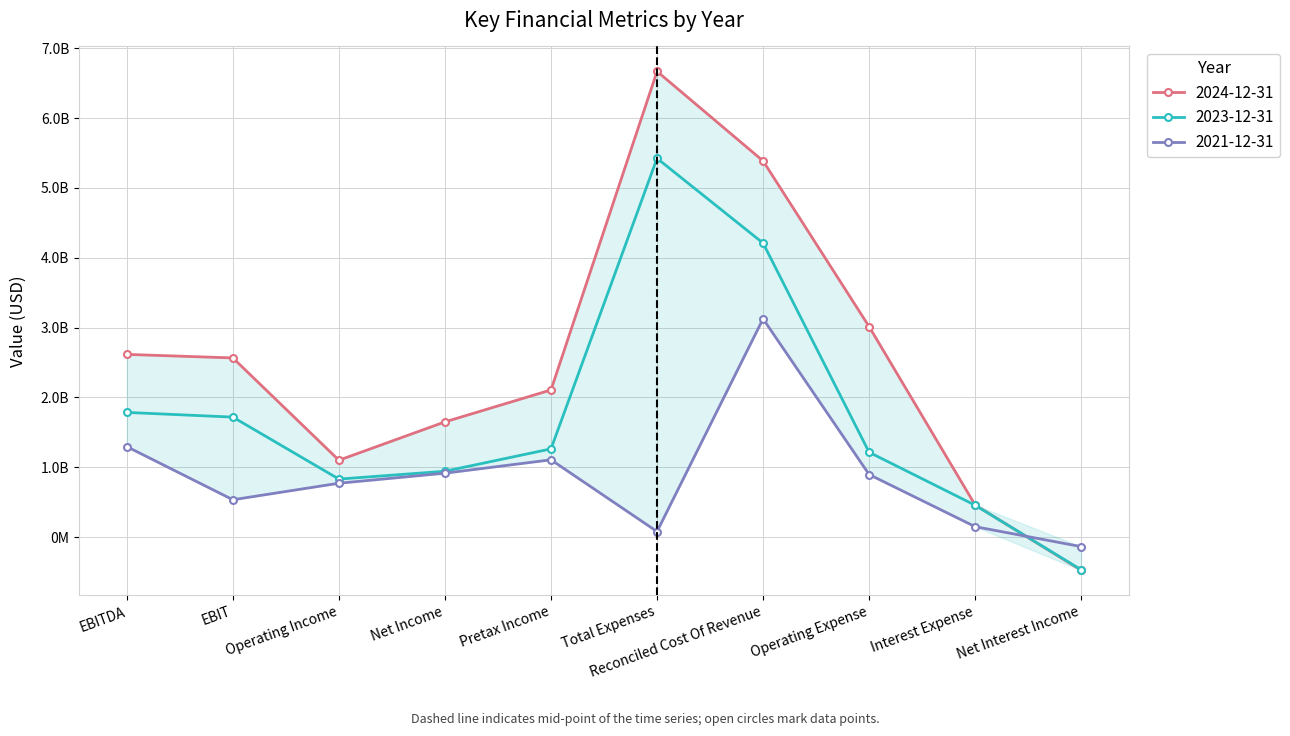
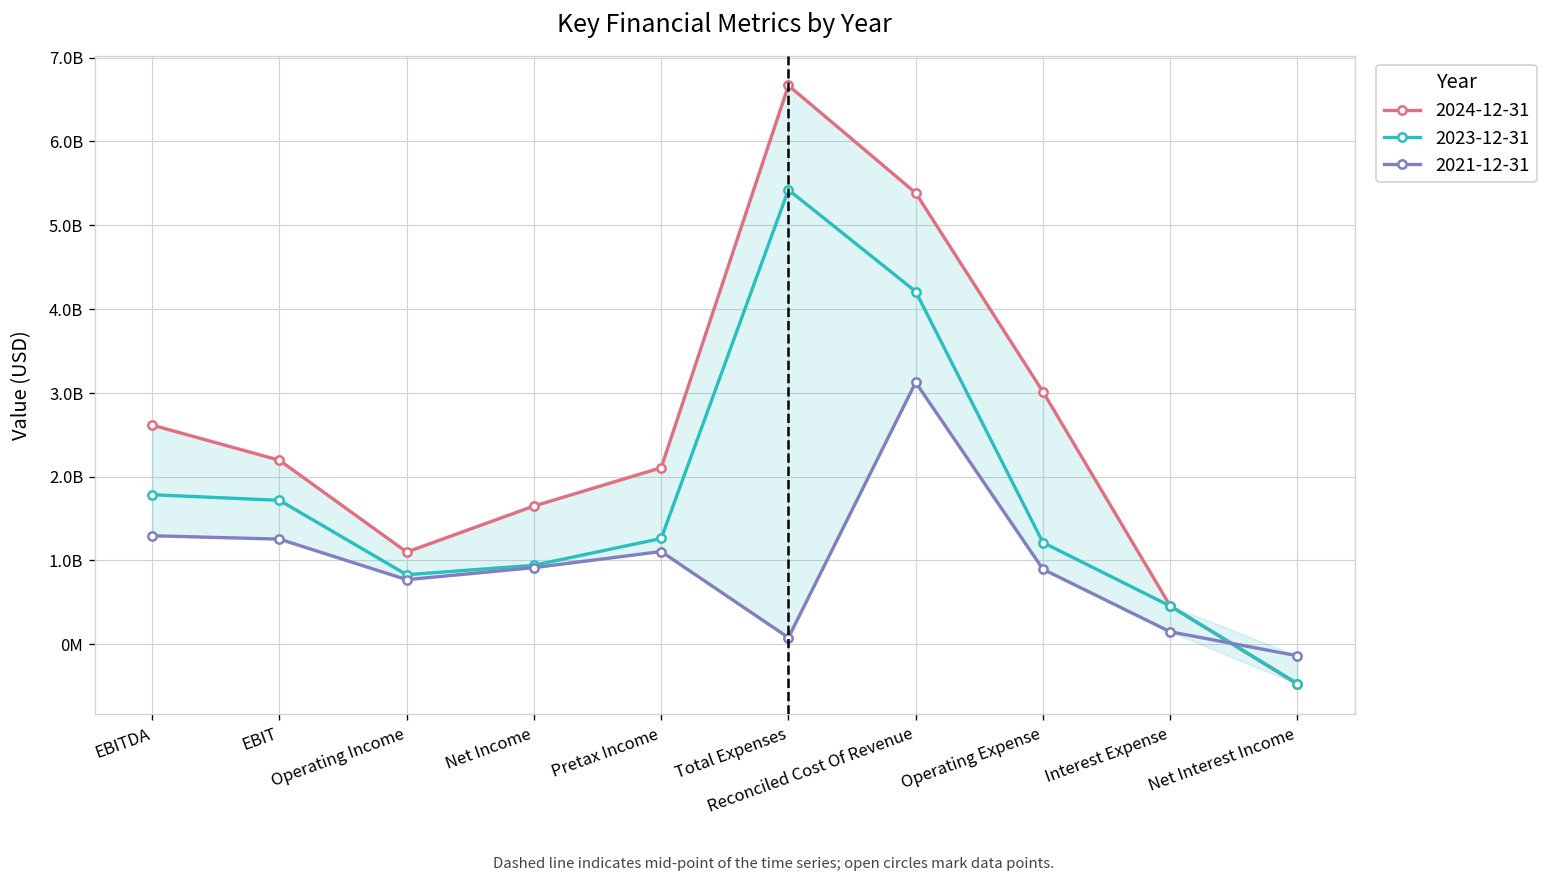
2024-12-31, EBIT: 2600000000 -> 2200000000
2021-12-31, EBIT: 500000000 -> 1300000000
